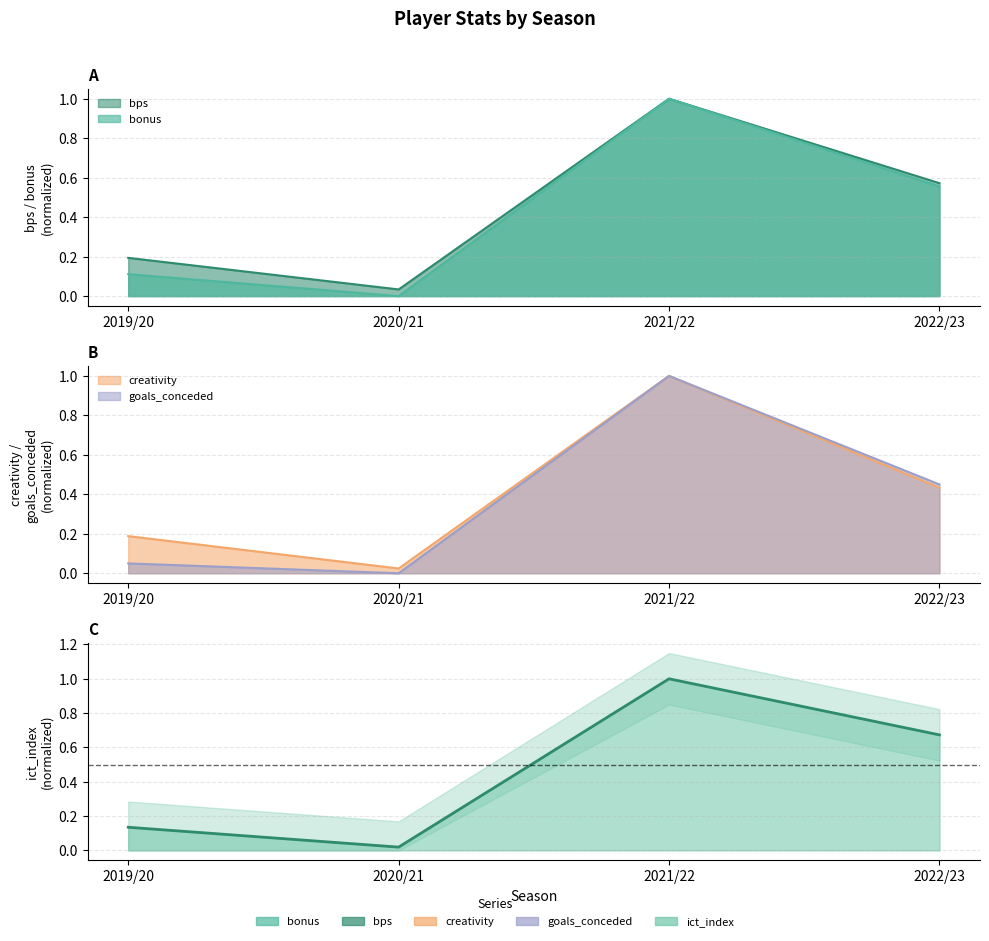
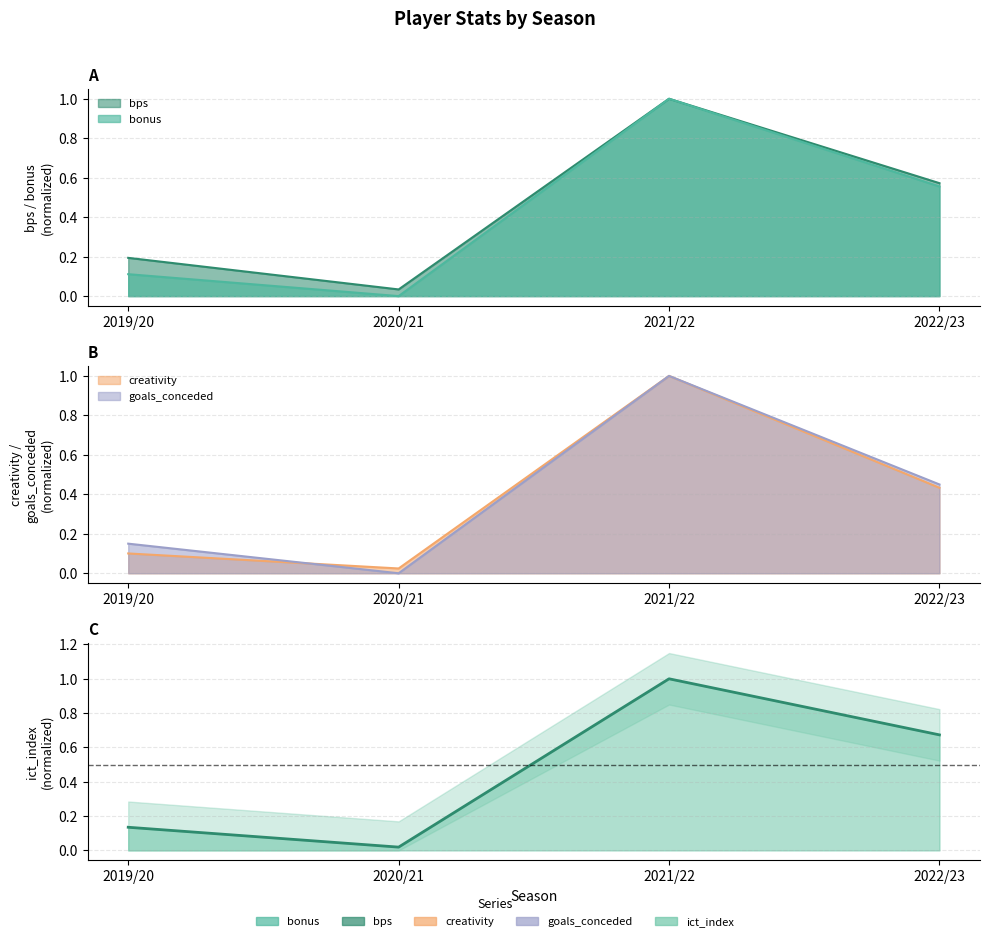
B, creativity, 2019/20: 0.19 -> 0.10
B, goals_conceded, 2019/20: 0.05 -> 0.15
